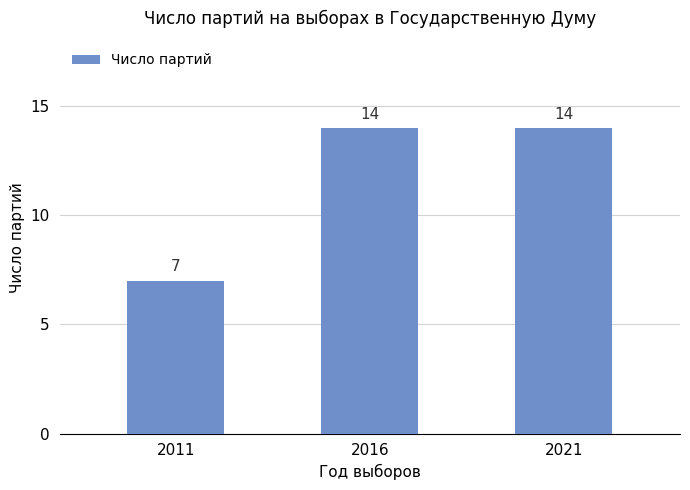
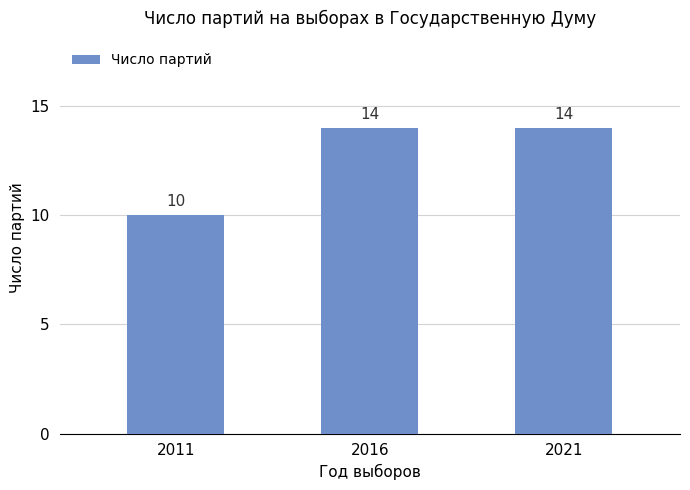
2011: 7 -> 10
